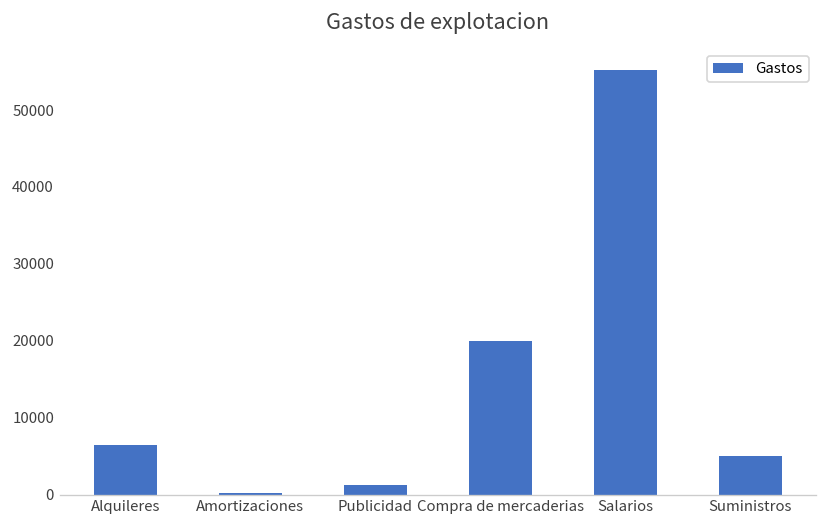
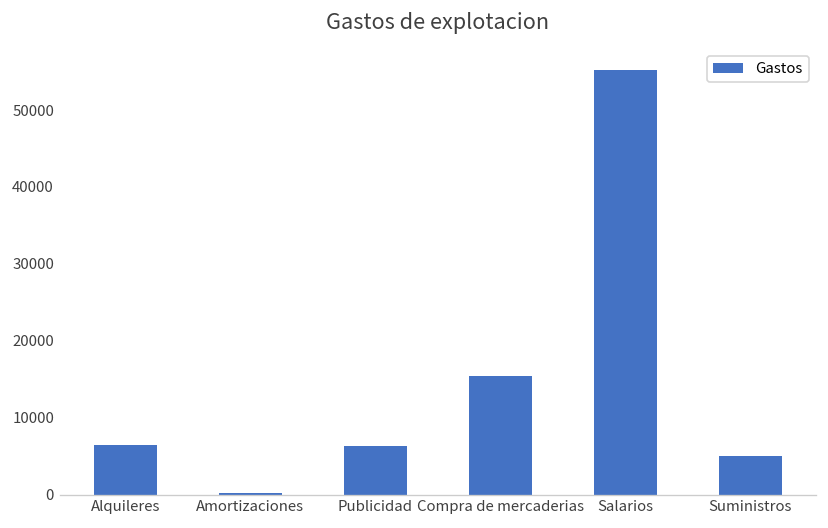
Publicidad: 1000 -> 6000
Compra de mercaderias: 20000 -> 15000
